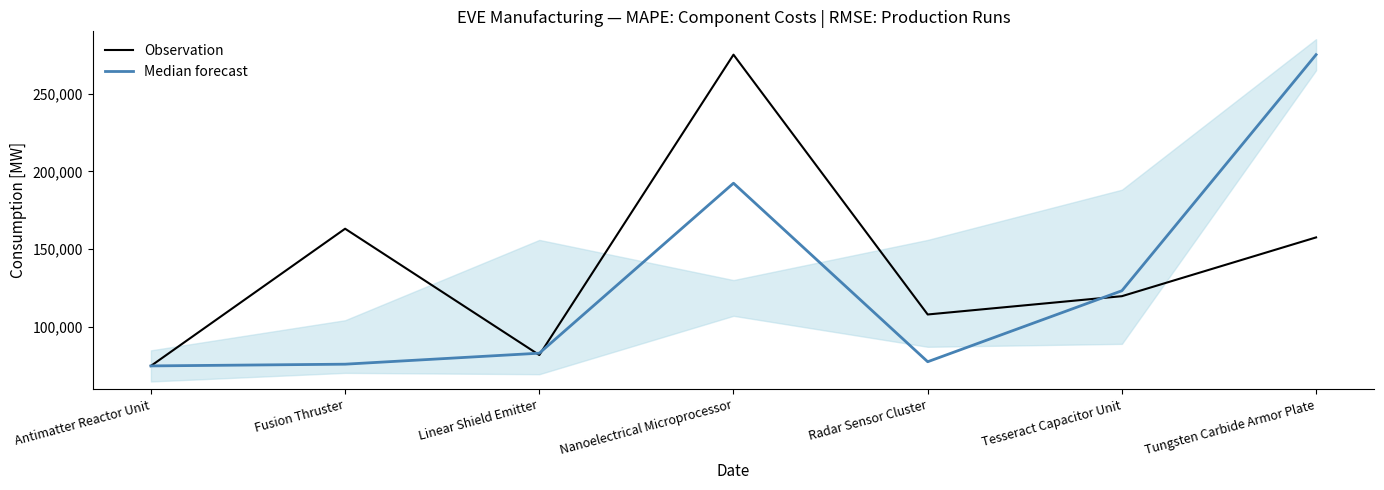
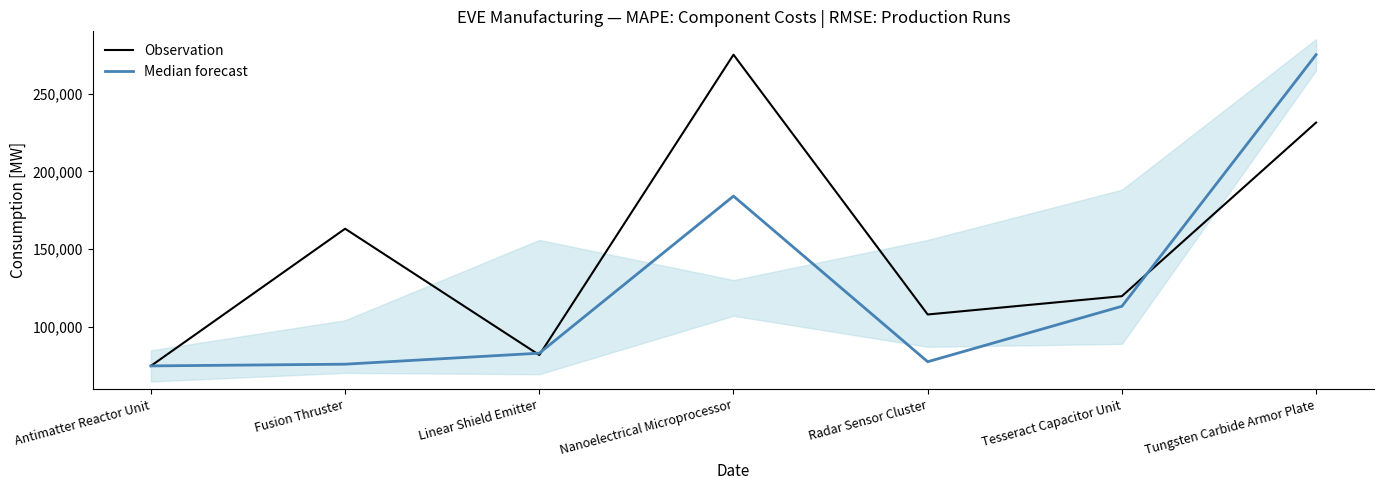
Median forecast, Nanoelectrical Microprocessor: 192,000 -> 184,000
Median forecast, Tesseract Capacitor Unit: 123,000 -> 113,000
Observation, Tungsten Carbide Armor Plate: 158,000 -> 231,000
